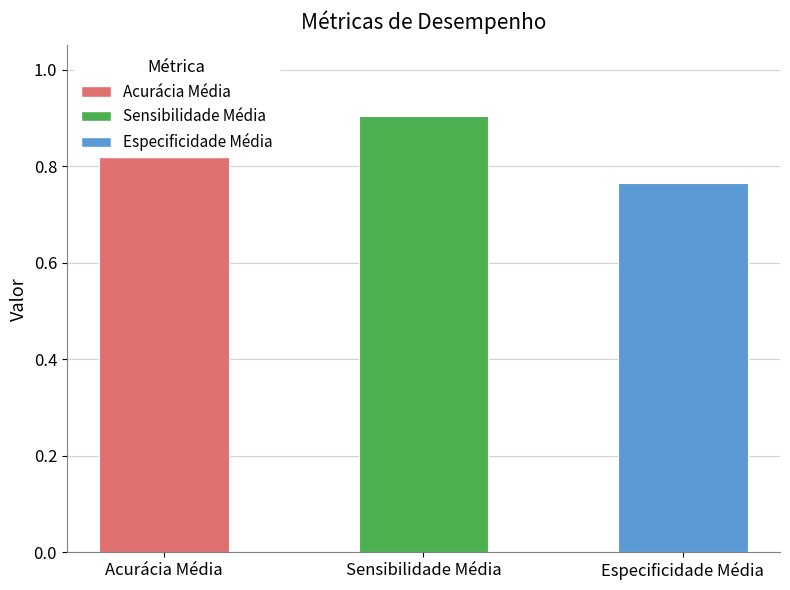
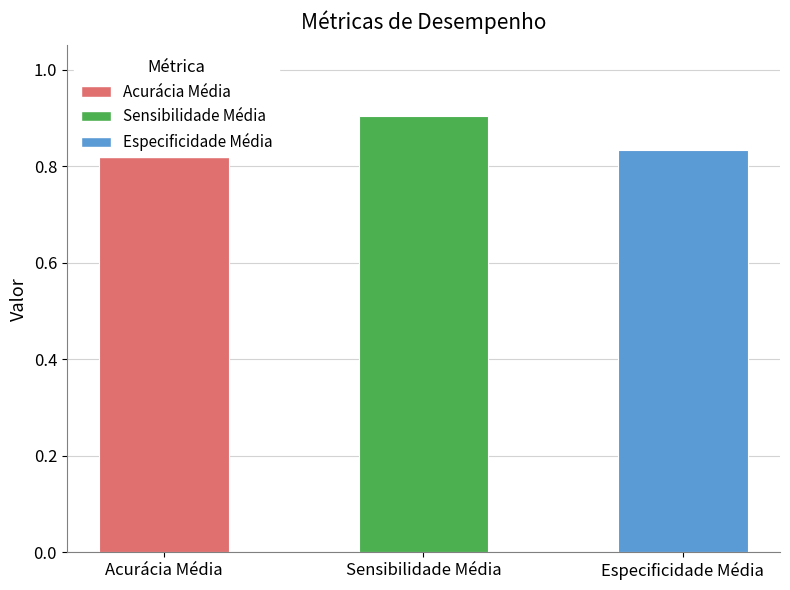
Especificidade Média: 0.76 -> 0.83
